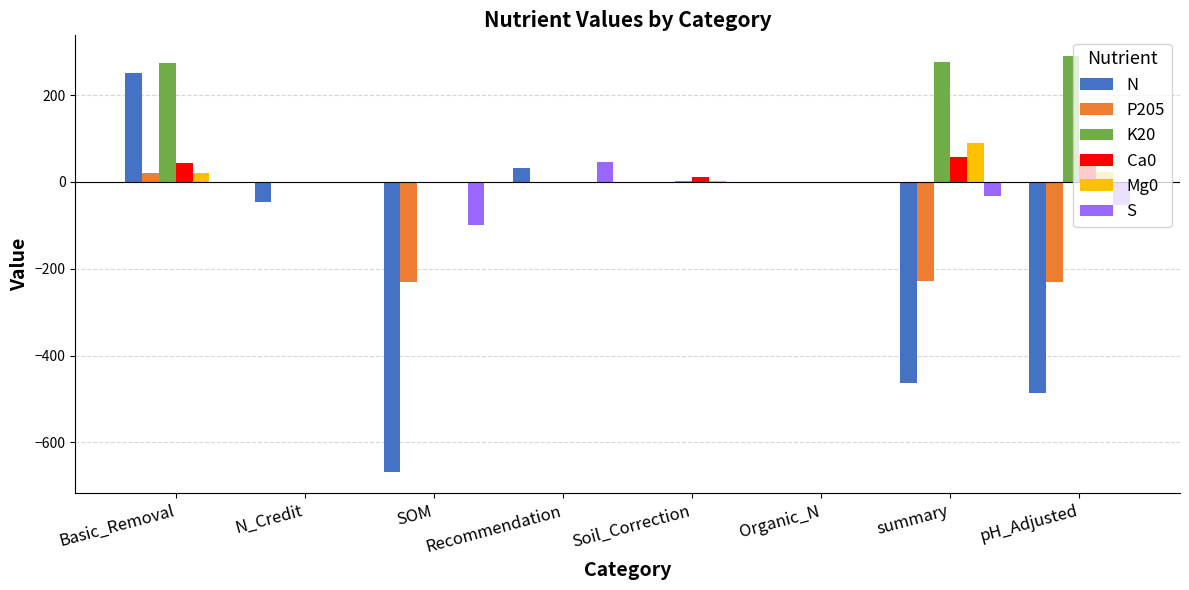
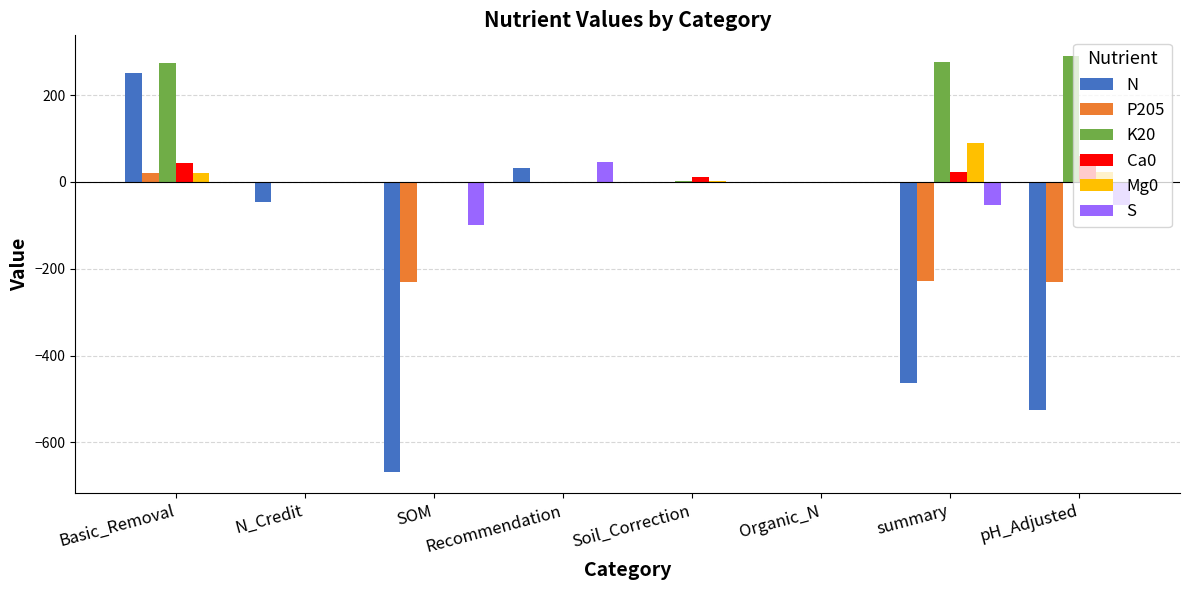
Ca0, summary: 60 -> 20
S, summary: -30 -> -50
N, pH_Adjusted: -490 -> -530
